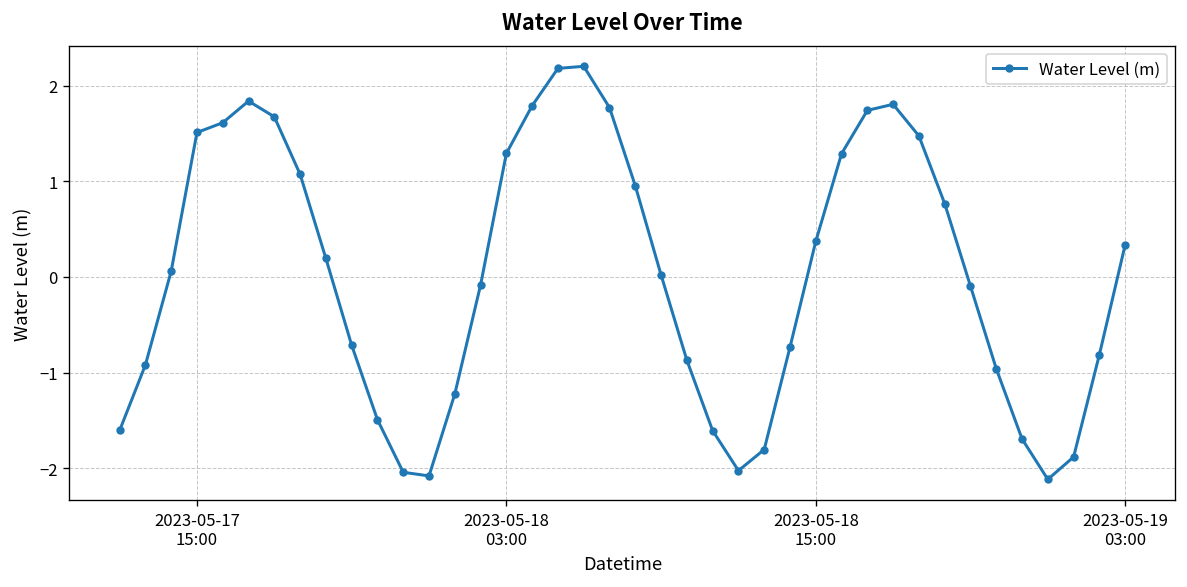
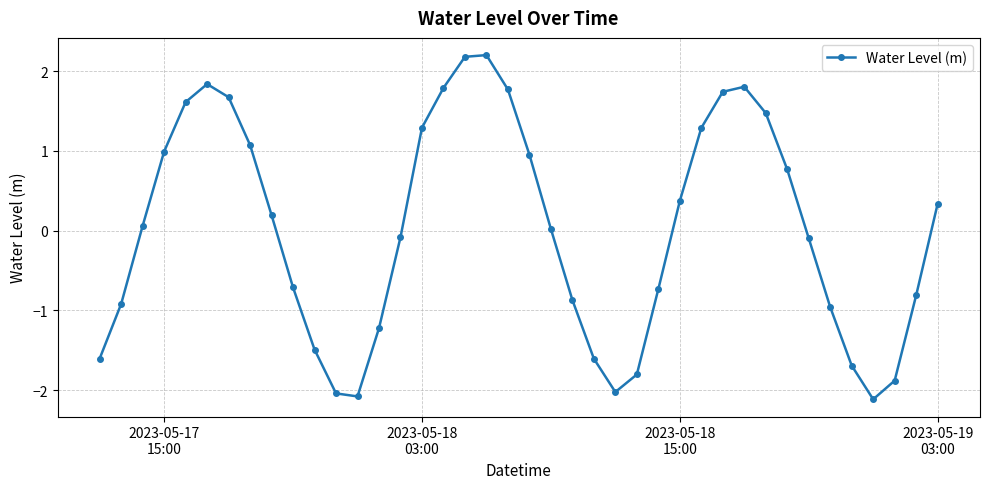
2023-05-17 15:00: 1.5 -> 1.0
